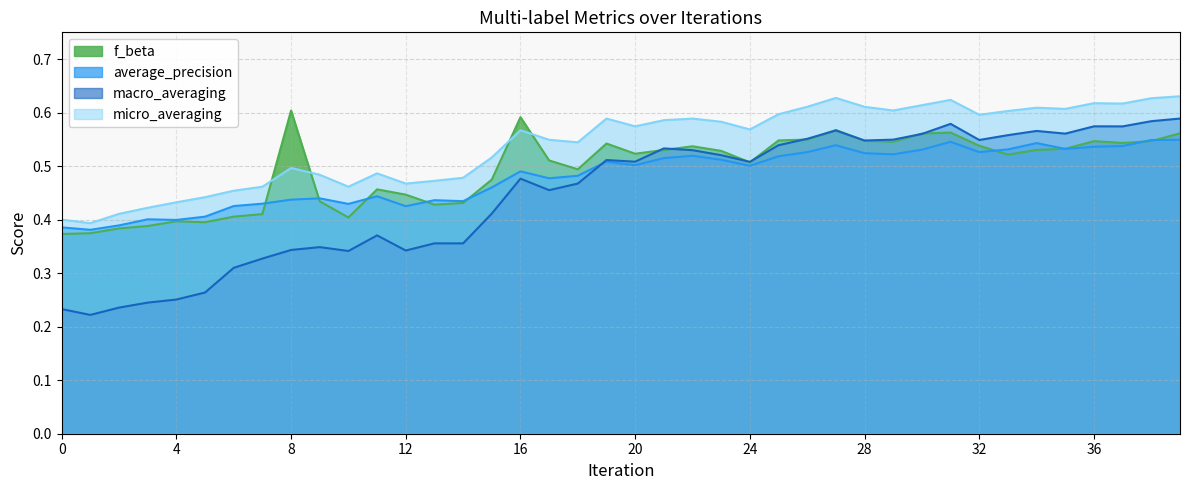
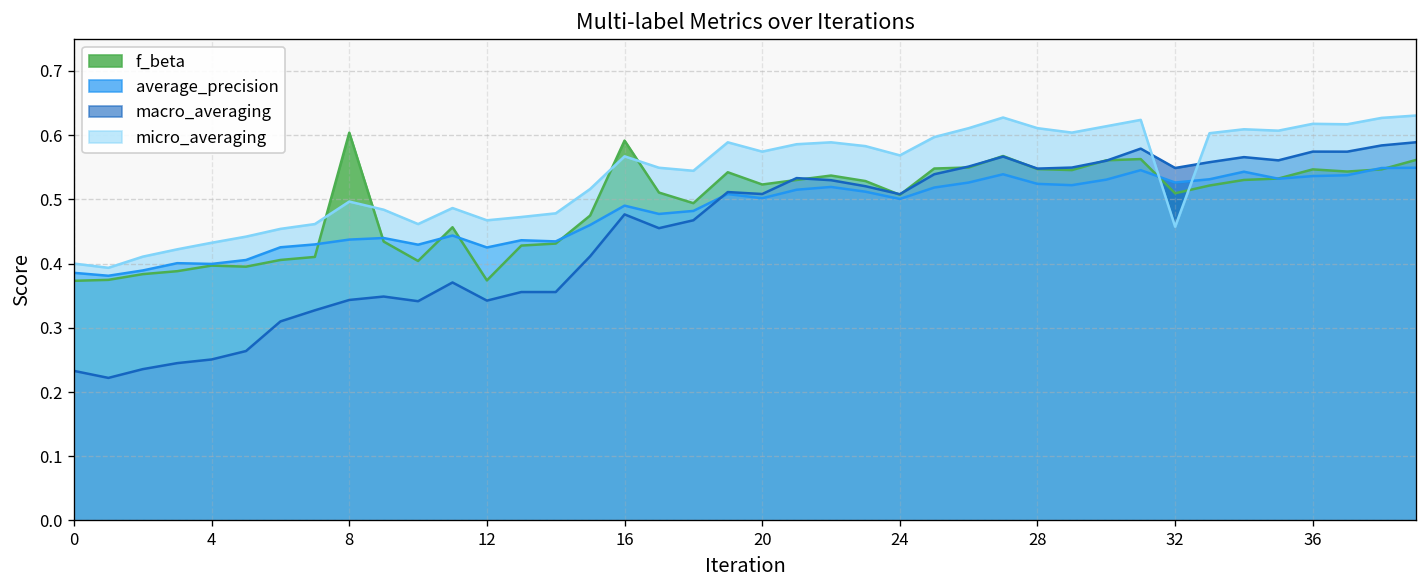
f_beta, 12: 0.45 -> 0.37
f_beta, 32: 0.54 -> 0.51
micro_averaging, 32: 0.60 -> 0.46
